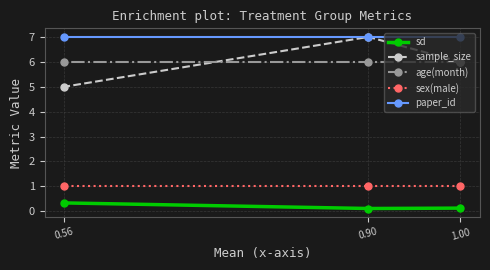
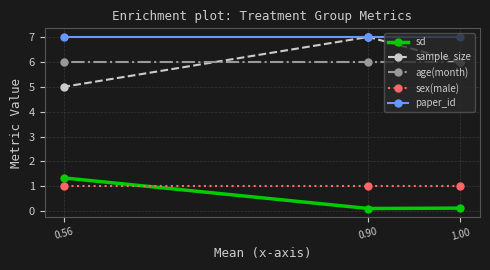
sd, 0.56: 0.3 -> 1.3
